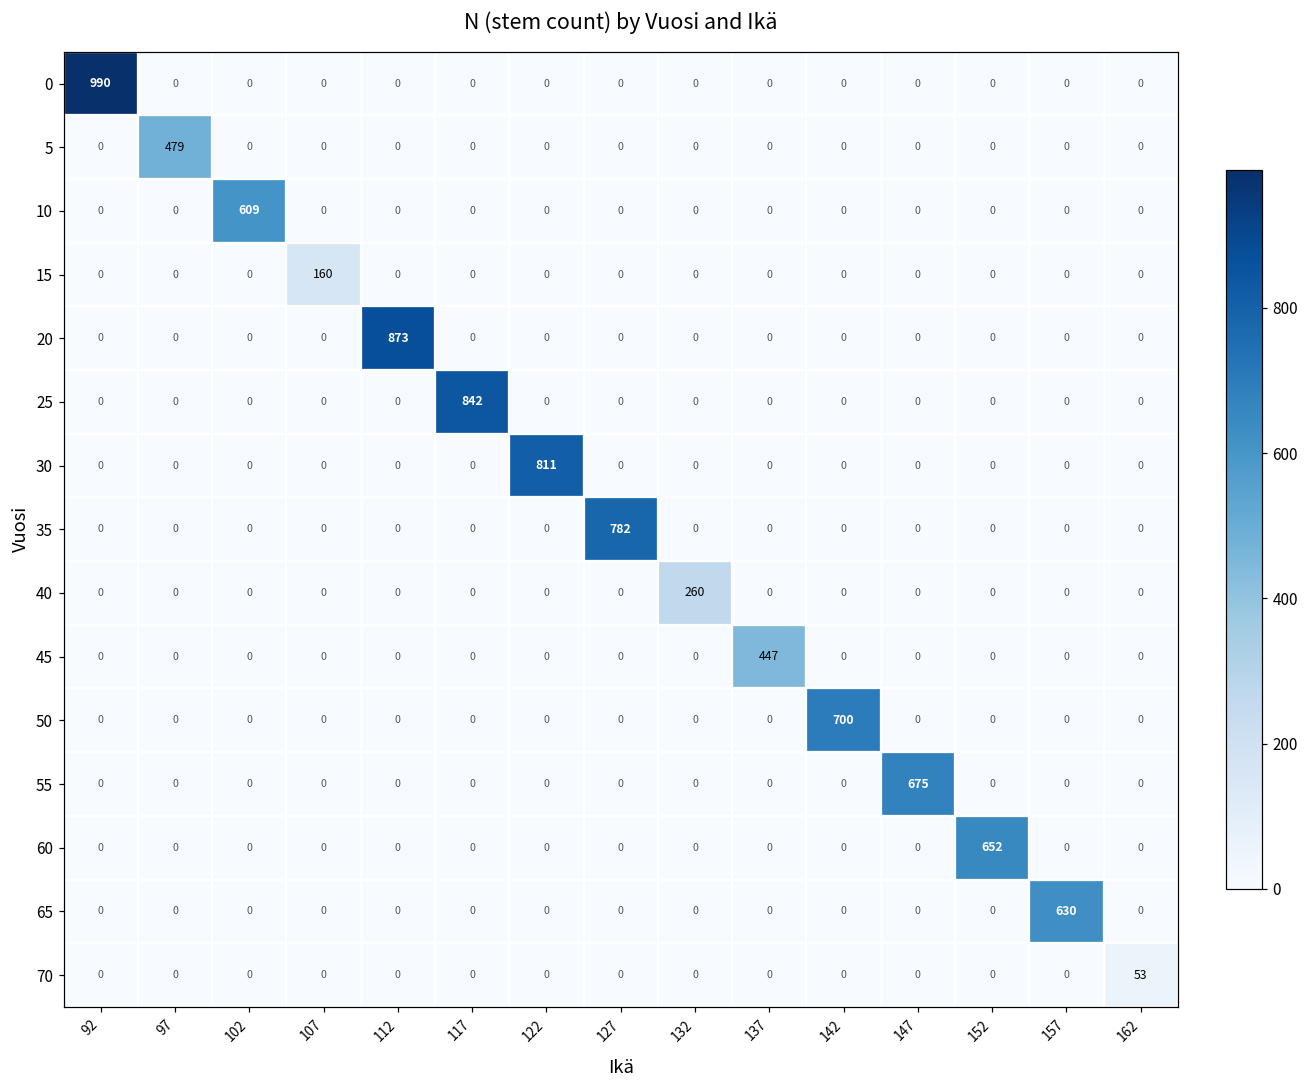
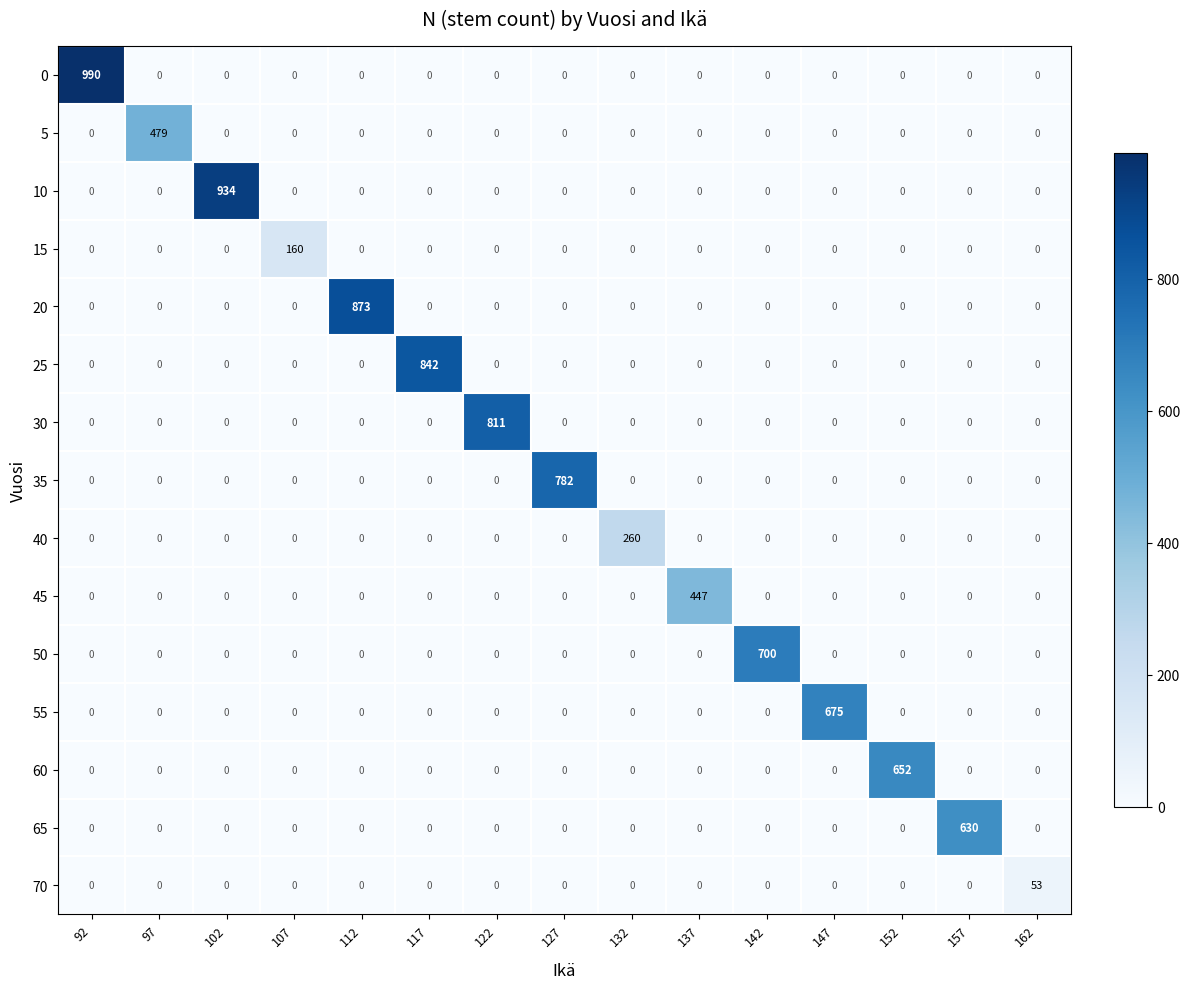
10, 102: 609 -> 934
